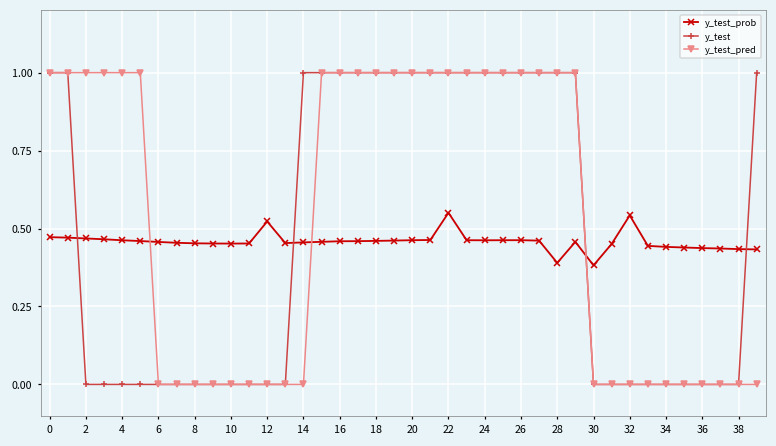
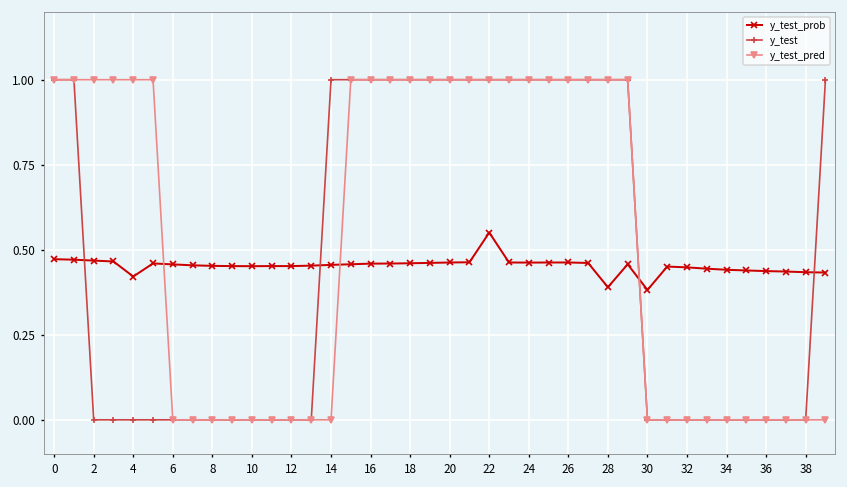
y_test_prob, 4: 0.46 -> 0.42
y_test_prob, 12: 0.52 -> 0.45
y_test_prob, 32: 0.54 -> 0.45
